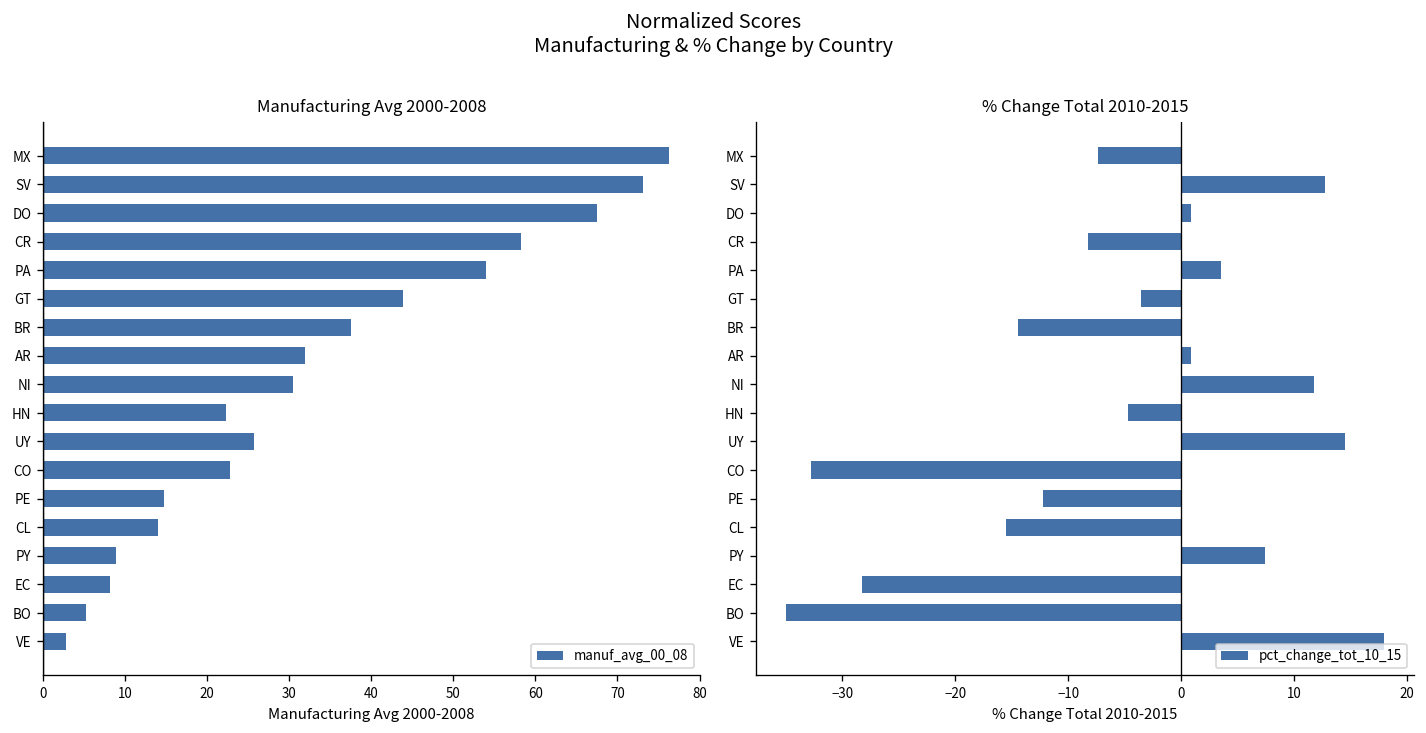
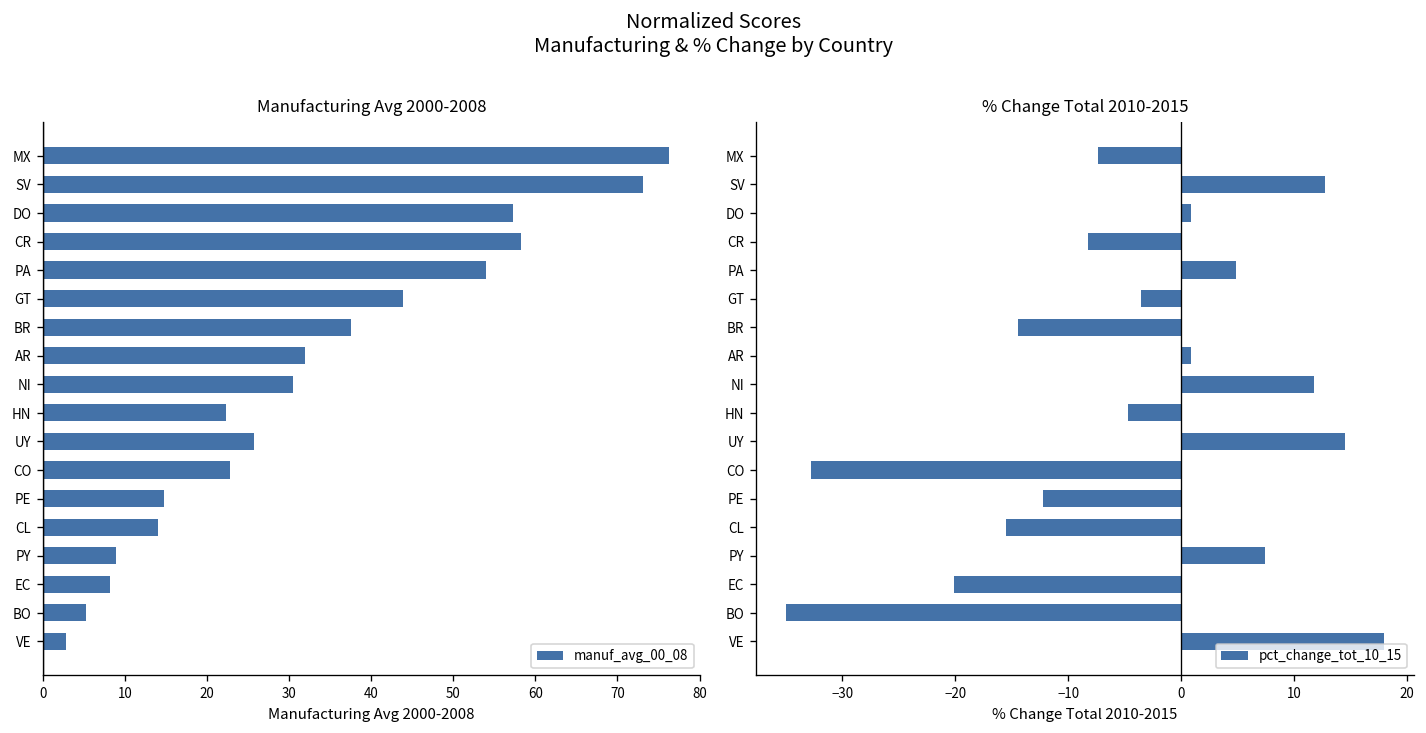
Manufacturing Avg 2000-2008, DO: 67 -> 57
% Change Total 2010-2015, PA: 4 -> 5
% Change Total 2010-2015, EC: -28 -> -20
